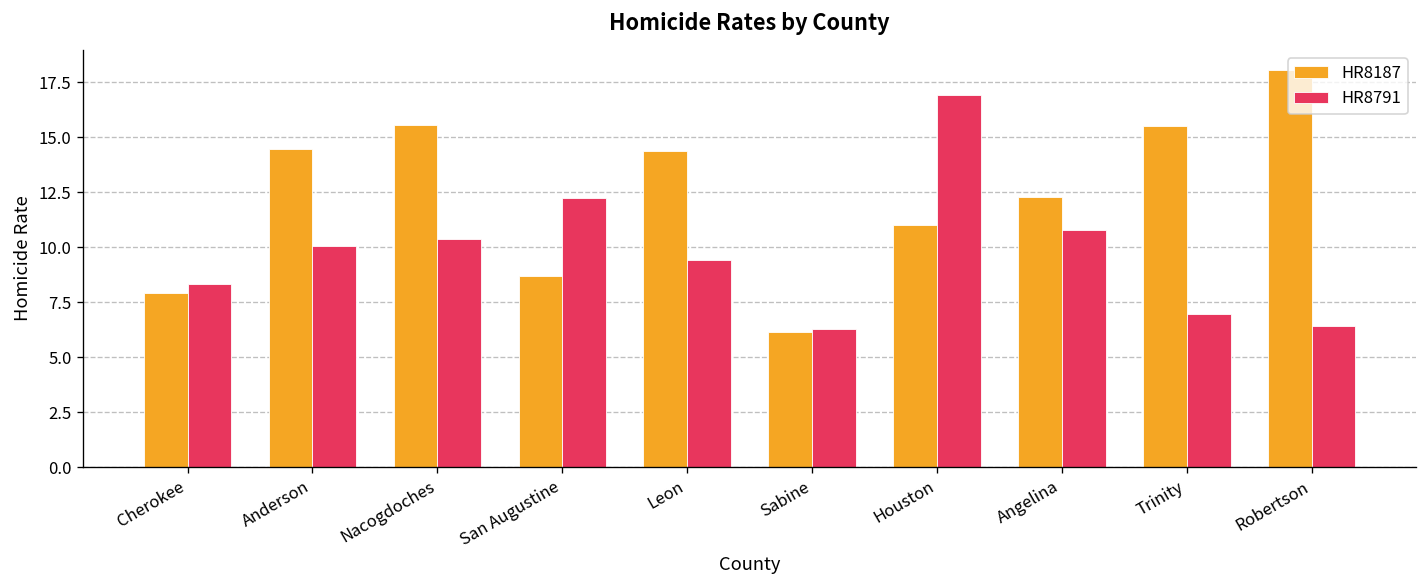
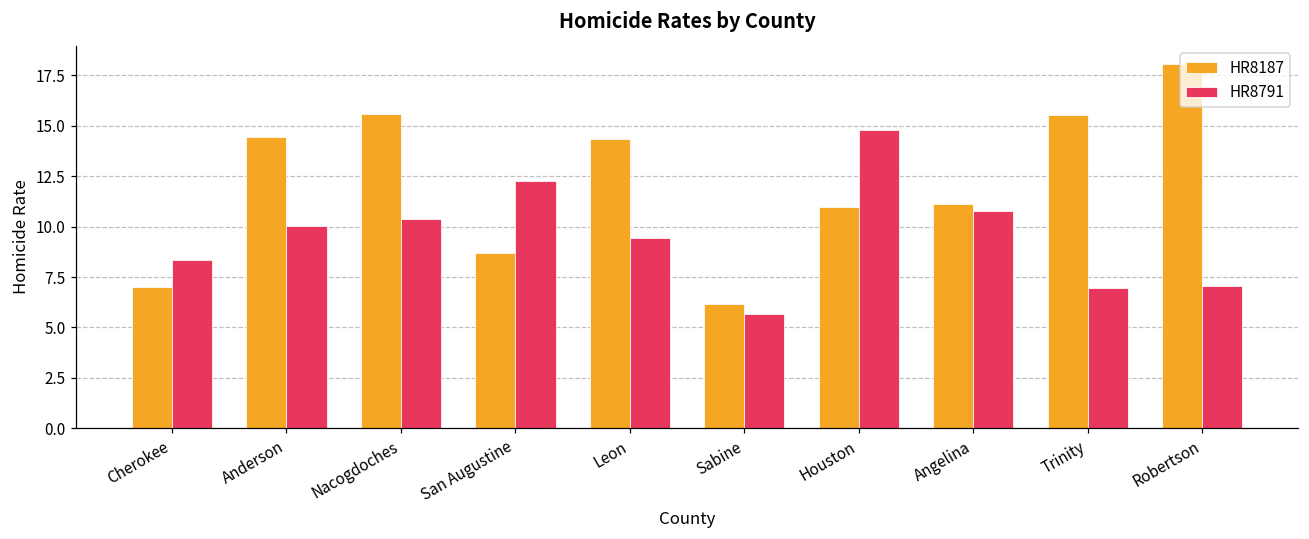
HR8187, Cherokee: 7.9 -> 7.0
HR8791, Sabine: 6.3 -> 5.7
HR8791, Houston: 16.9 -> 14.8
HR8187, Angelina: 12.3 -> 11.1
HR8791, Robertson: 6.4 -> 7.1
